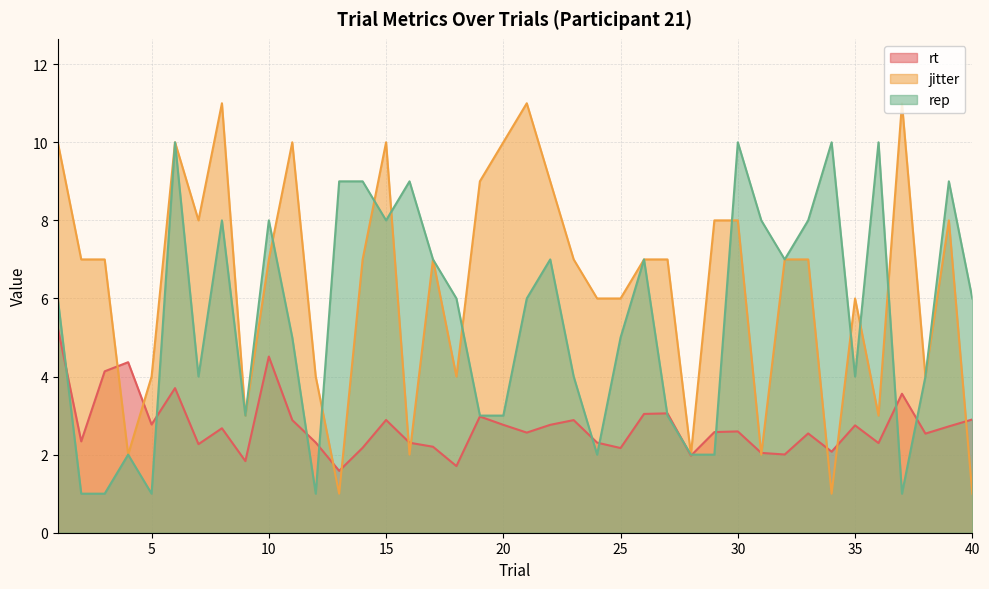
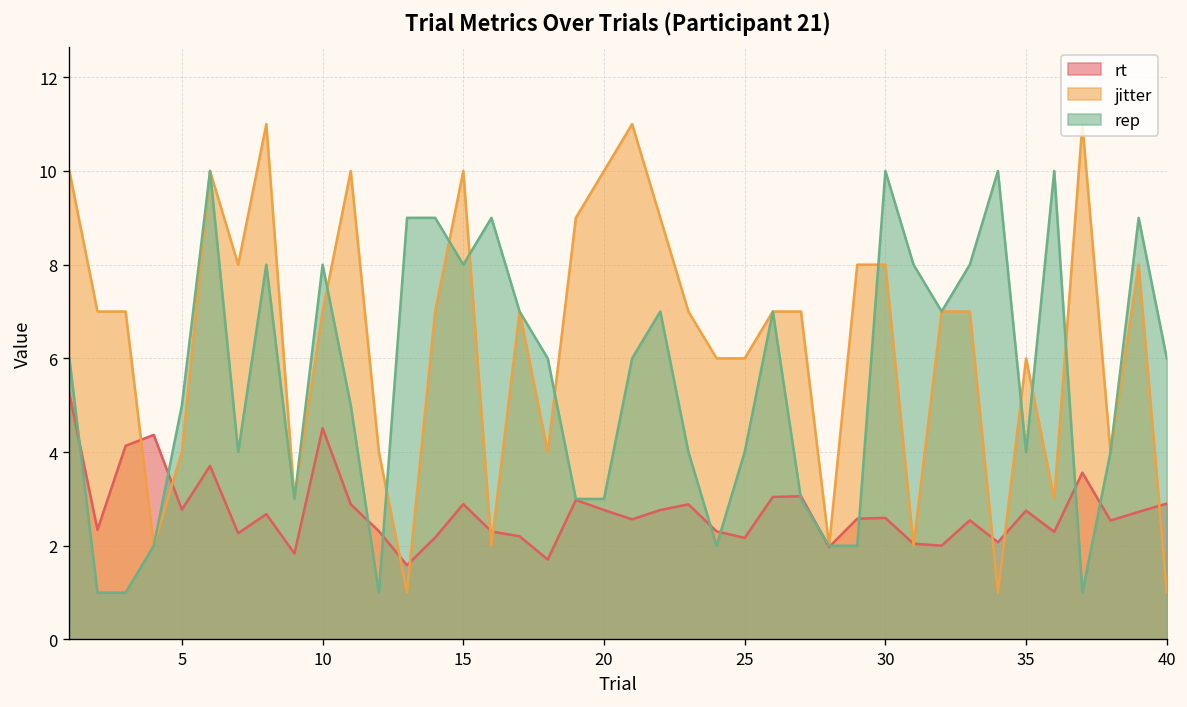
rep, 5: 1 -> 5
rep, 25: 5 -> 4
